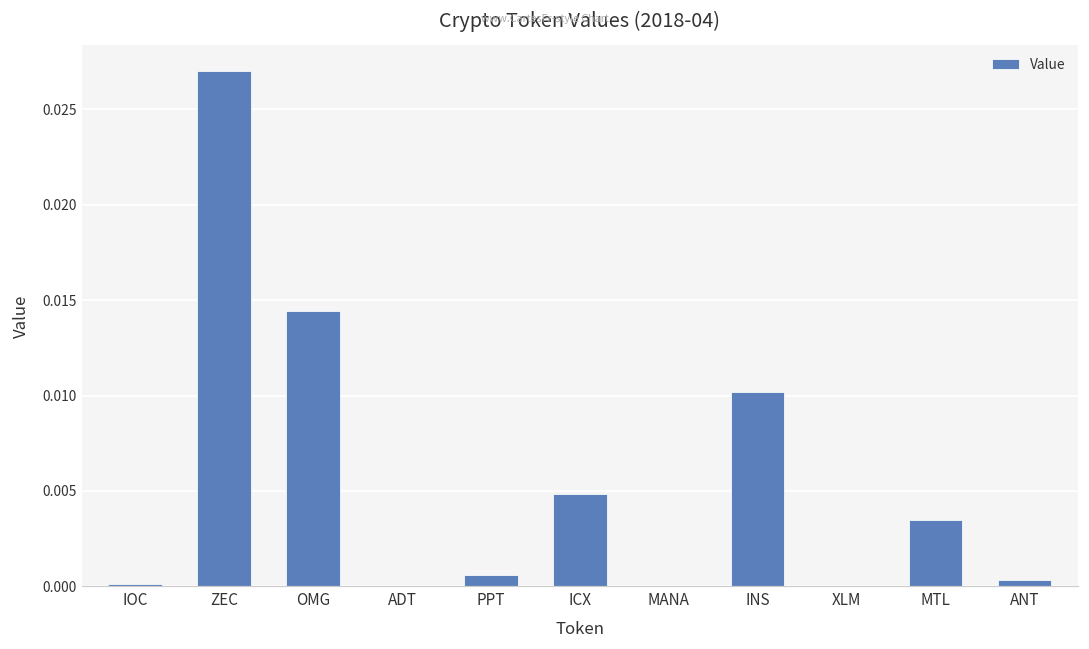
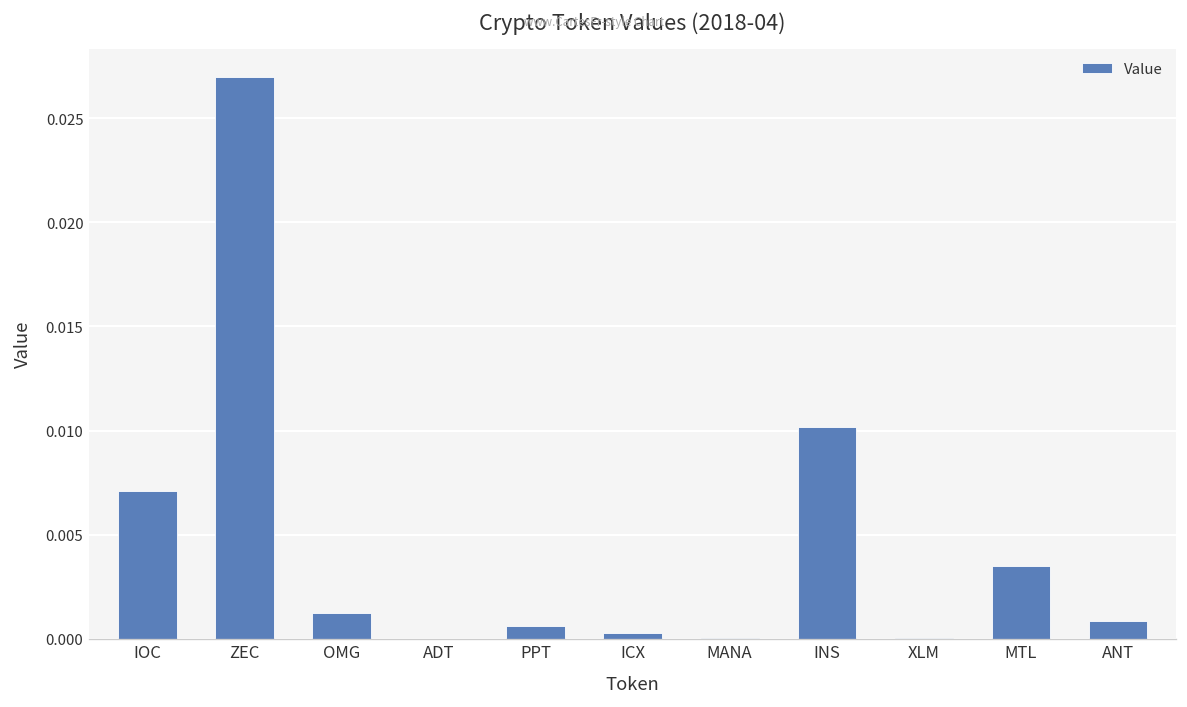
IOC: 0.0001 -> 0.0071
OMG: 0.0144 -> 0.0013
ICX: 0.0048 -> 0.0003
ANT: 0.0003 -> 0.0008
